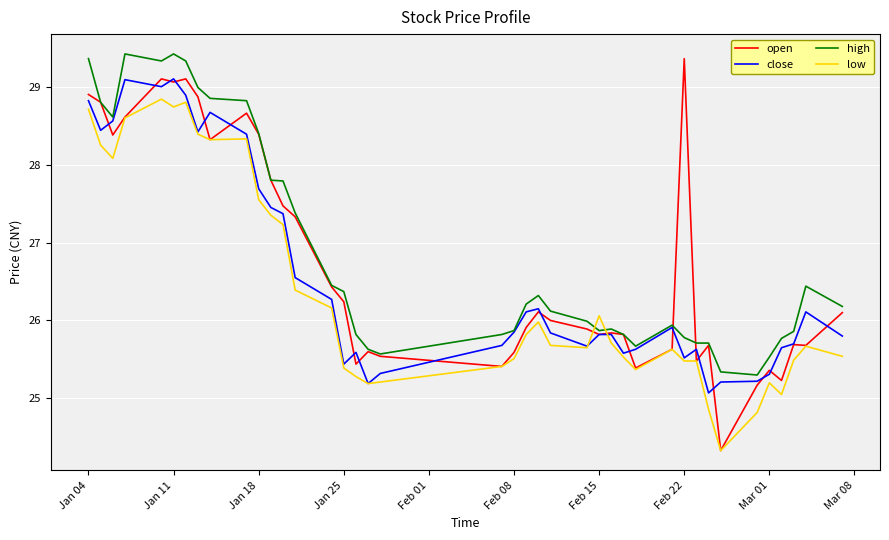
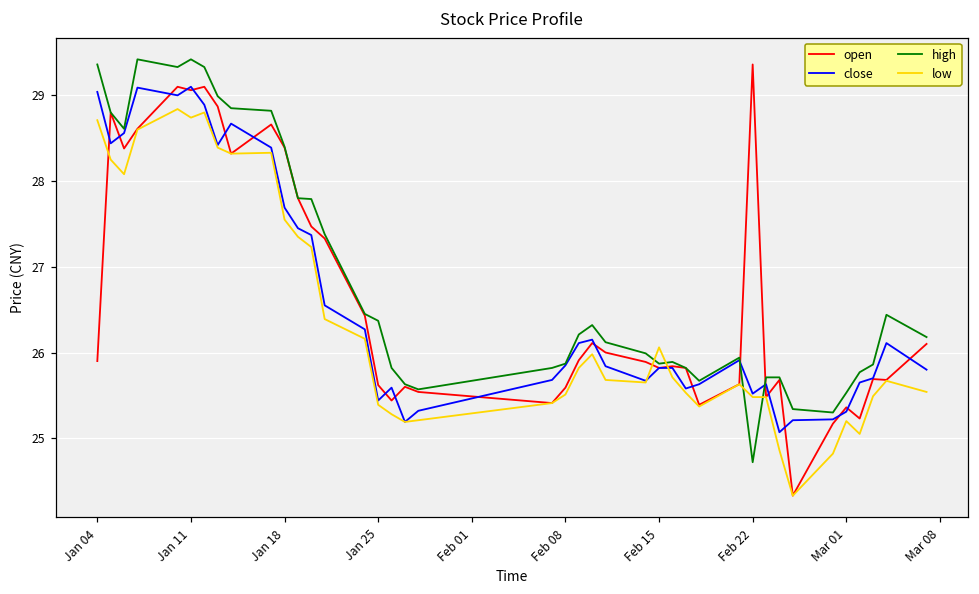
open, Jan 04: 28.9 -> 25.9
close, Jan 04: 28.8 -> 29.0
open, Jan 25: 26.2 -> 25.6
high, Feb 22: 25.8 -> 24.7
